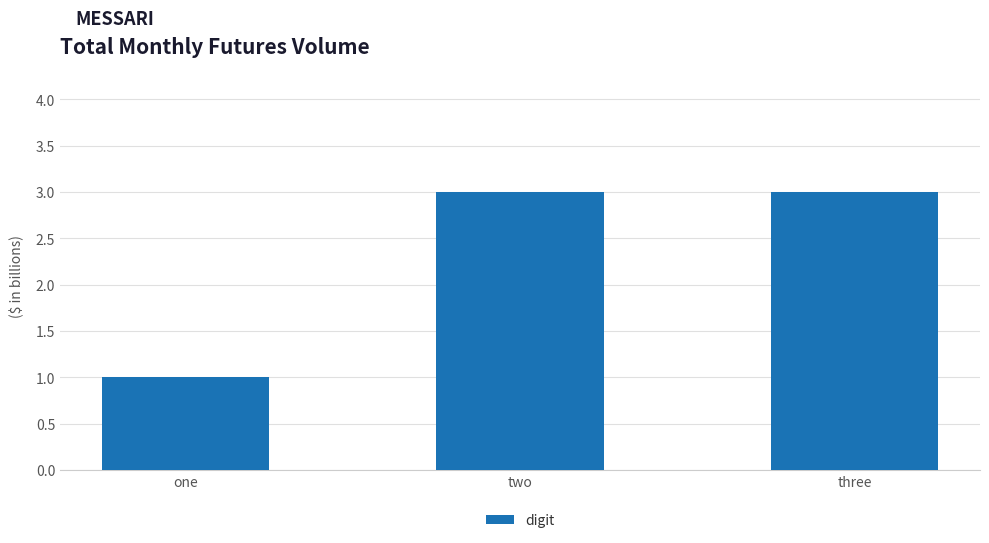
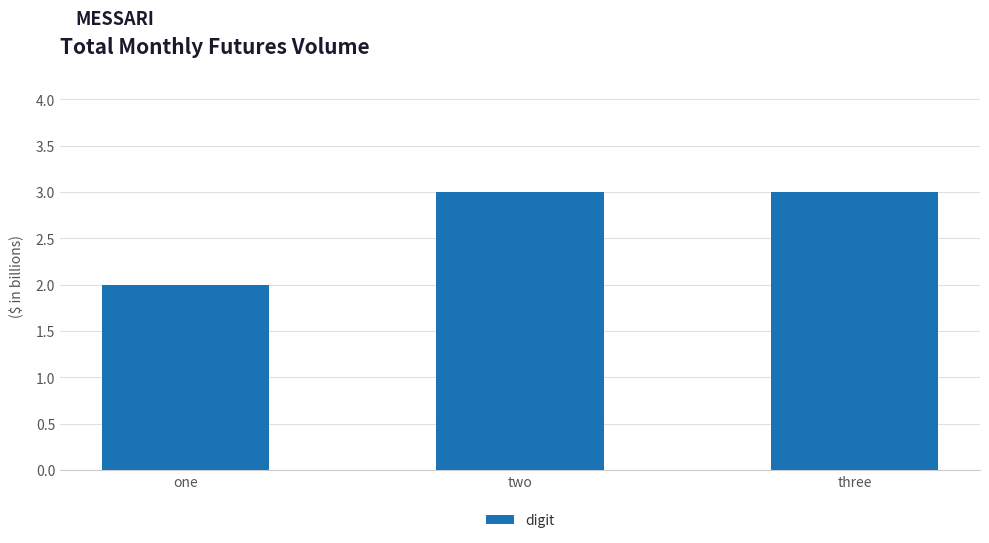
one: 1 -> 2
